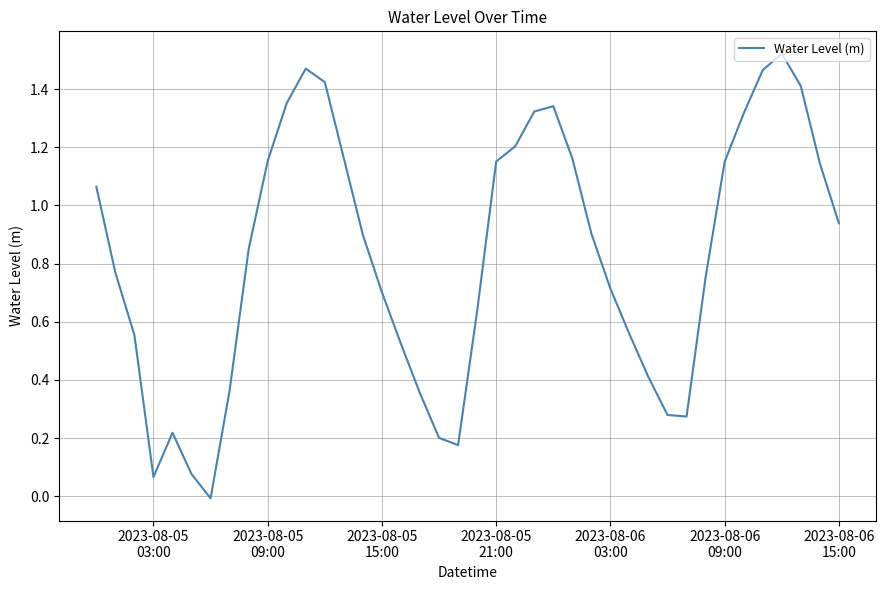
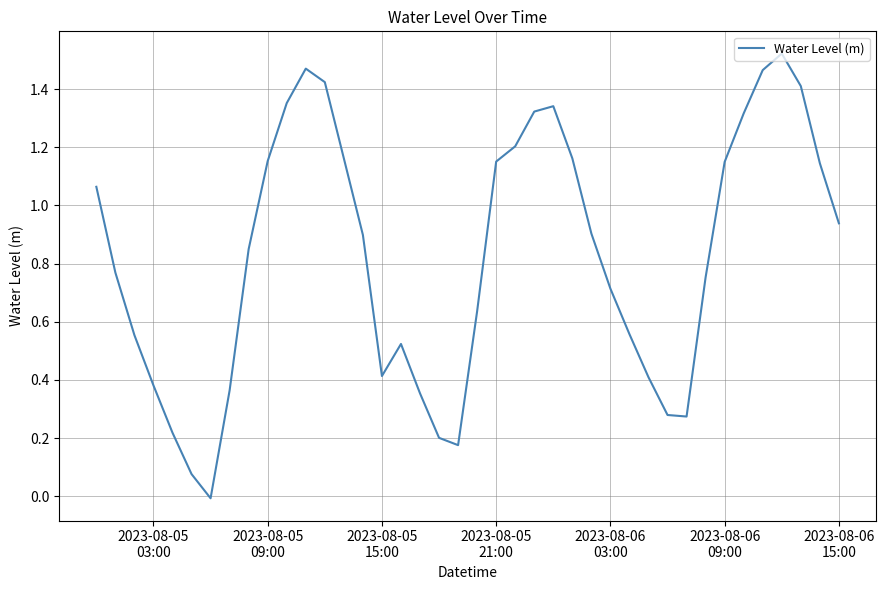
2023-08-05 03:00: 0.07 -> 0.38
2023-08-05 15:00: 0.70 -> 0.41
